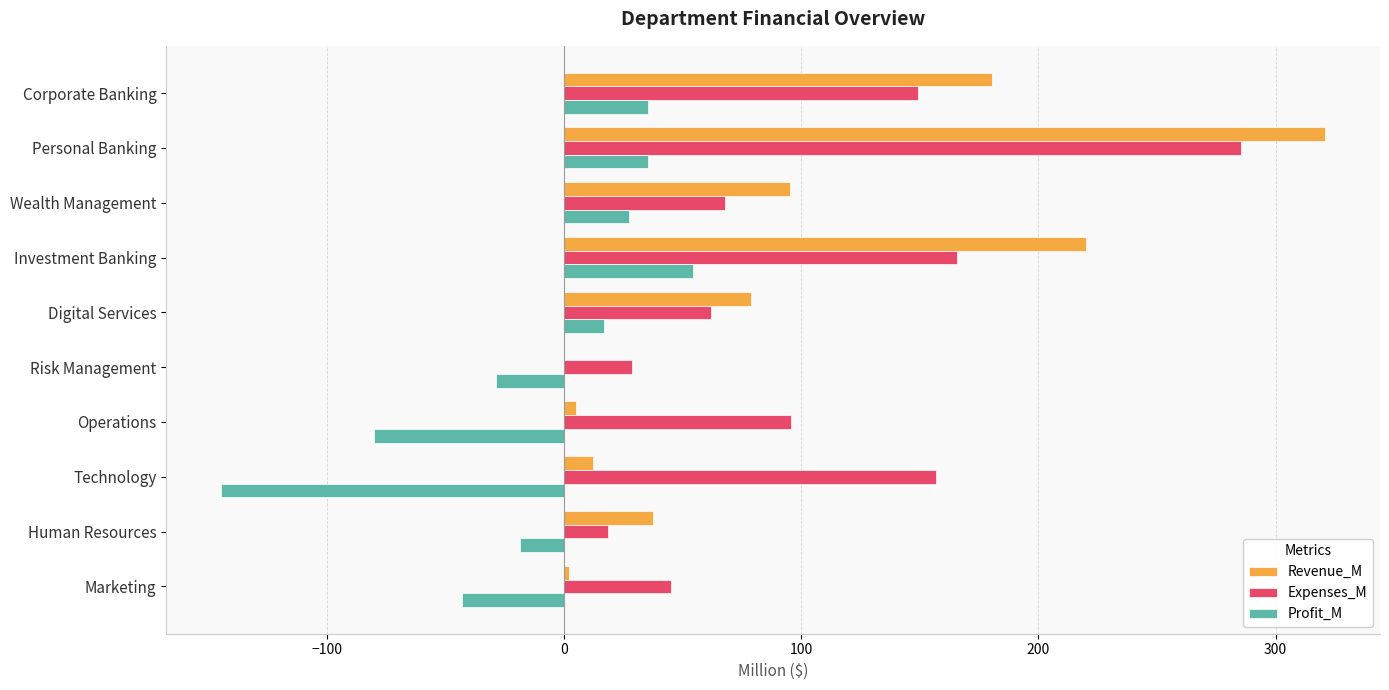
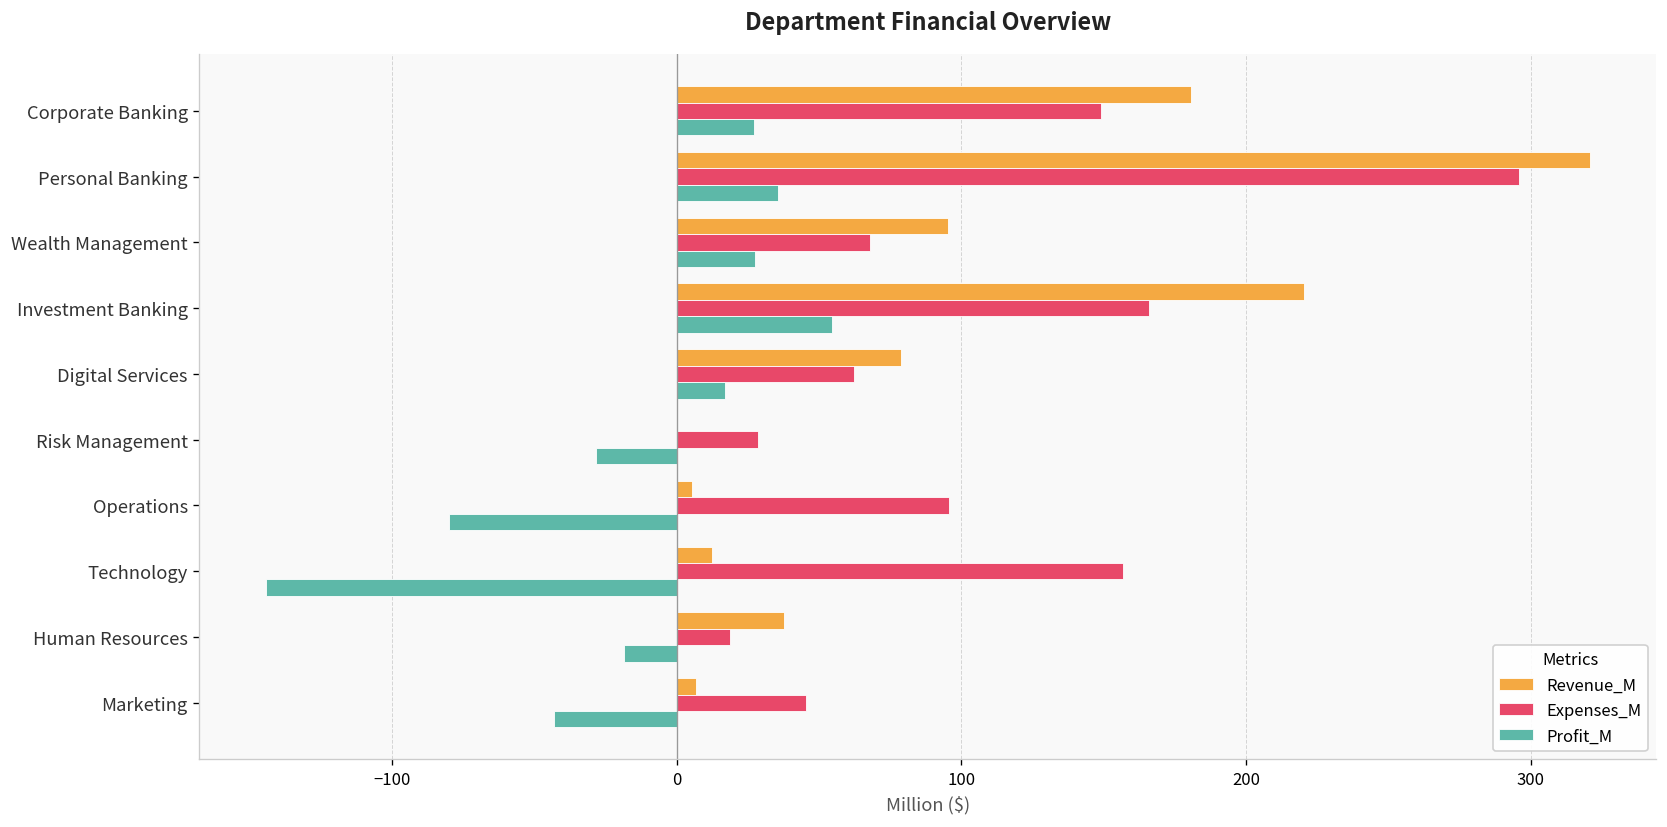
Profit_M, Corporate Banking: 35 -> 27
Expenses_M, Personal Banking: 285 -> 296
Revenue_M, Marketing: 2 -> 7
